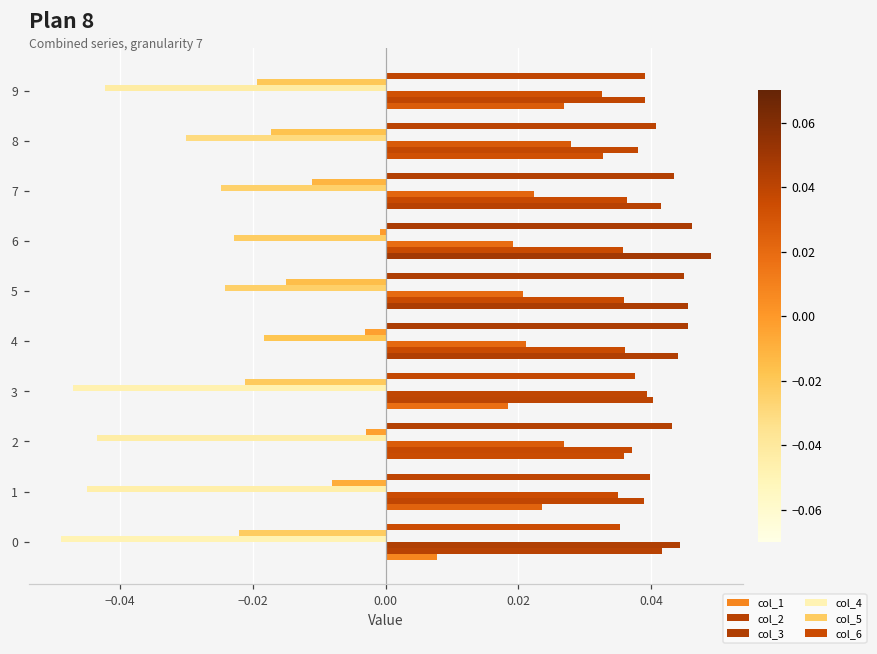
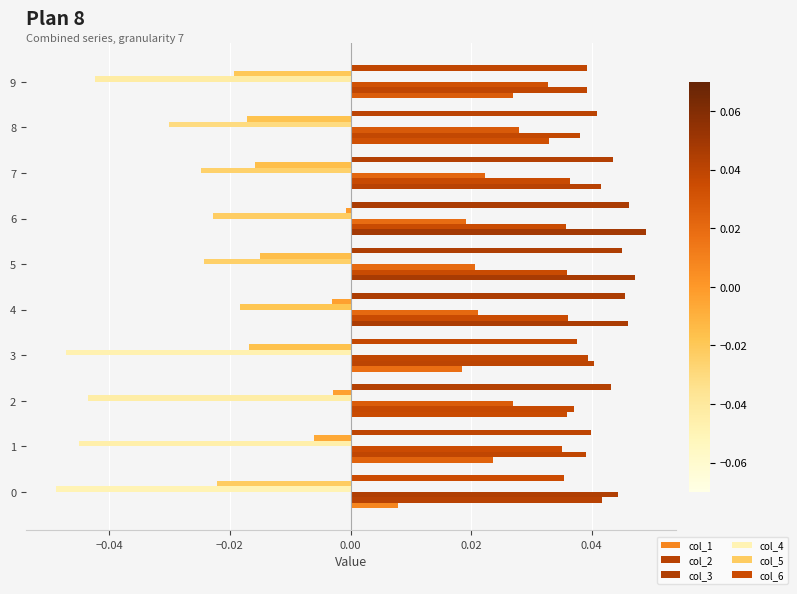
col_5, 7: -0.011 -> -0.016
col_1, 5: 0.046 -> 0.047
col_1, 4: 0.044 -> 0.046
col_5, 3: -0.021 -> -0.017
col_5, 1: -0.008 -> -0.006
